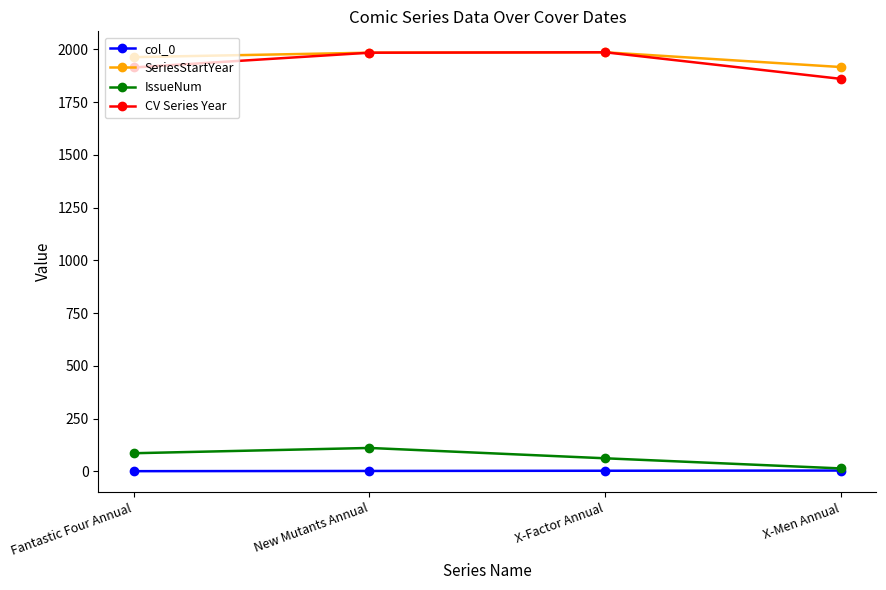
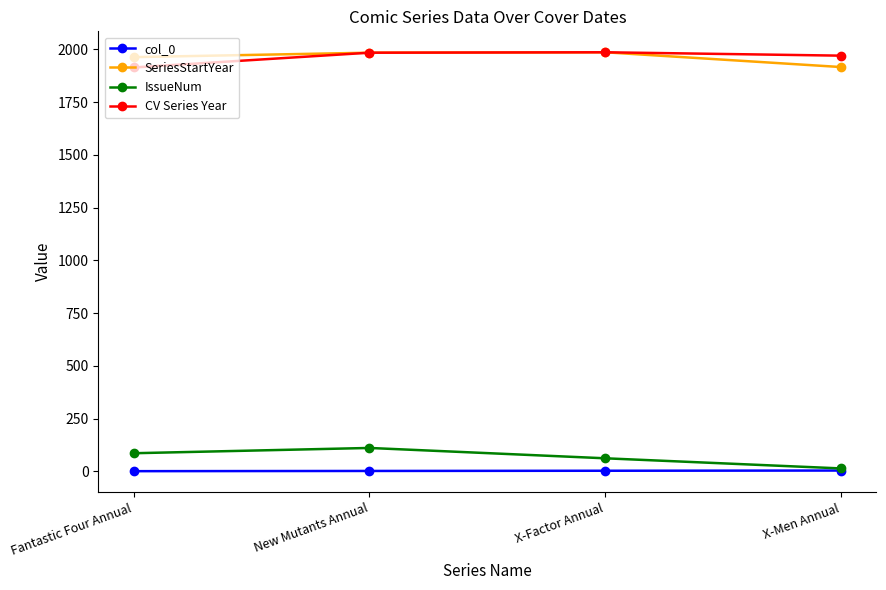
CV Series Year, X-Men Annual: 1860 -> 1970
